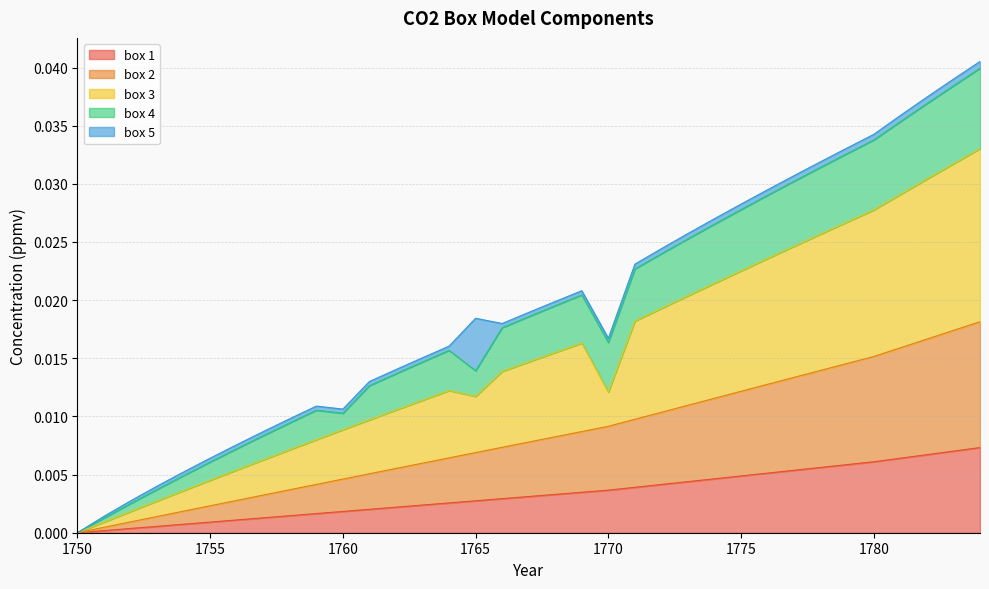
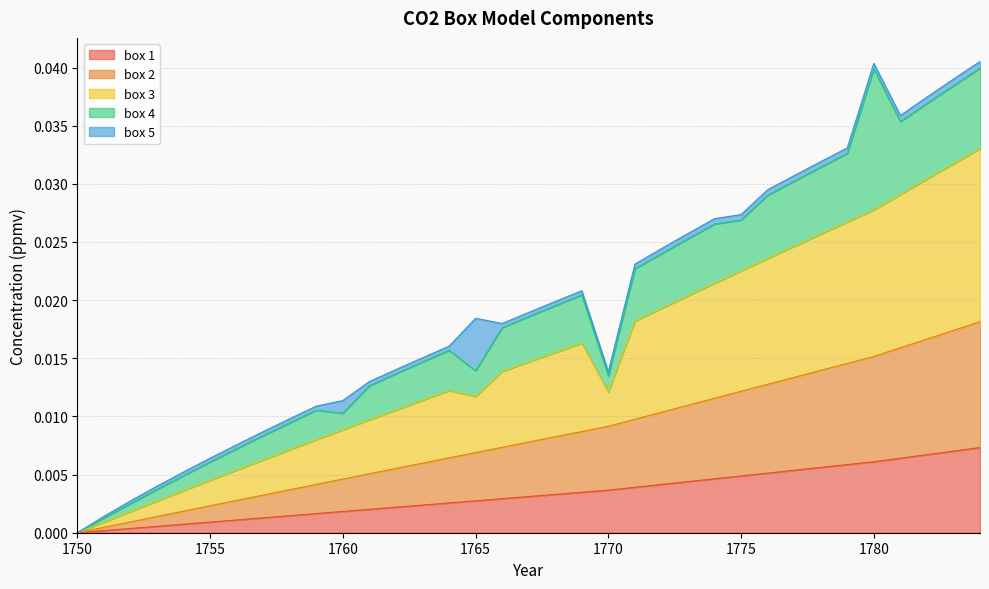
box 5, 1760: 0.0004 -> 0.0011
box 4, 1770: 0.0043 -> 0.0014
box 4, 1775: 0.0053 -> 0.0044
box 4, 1780: 0.0060 -> 0.0121
